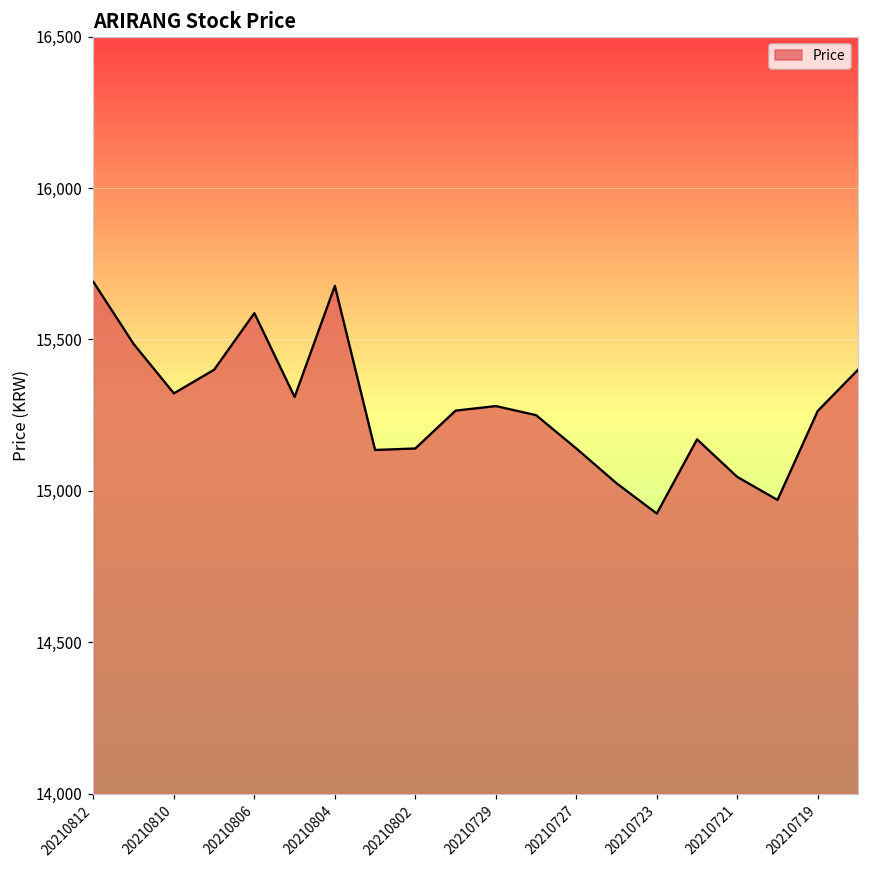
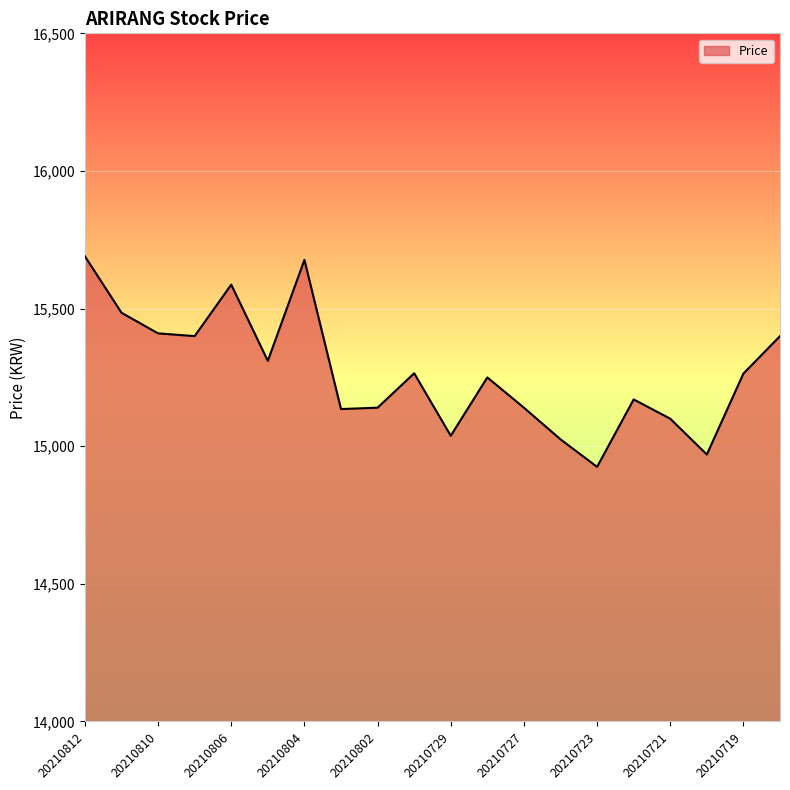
20210810: 15,320 -> 15,410
20210729: 15,280 -> 15,040
20210721: 15,050 -> 15,100
